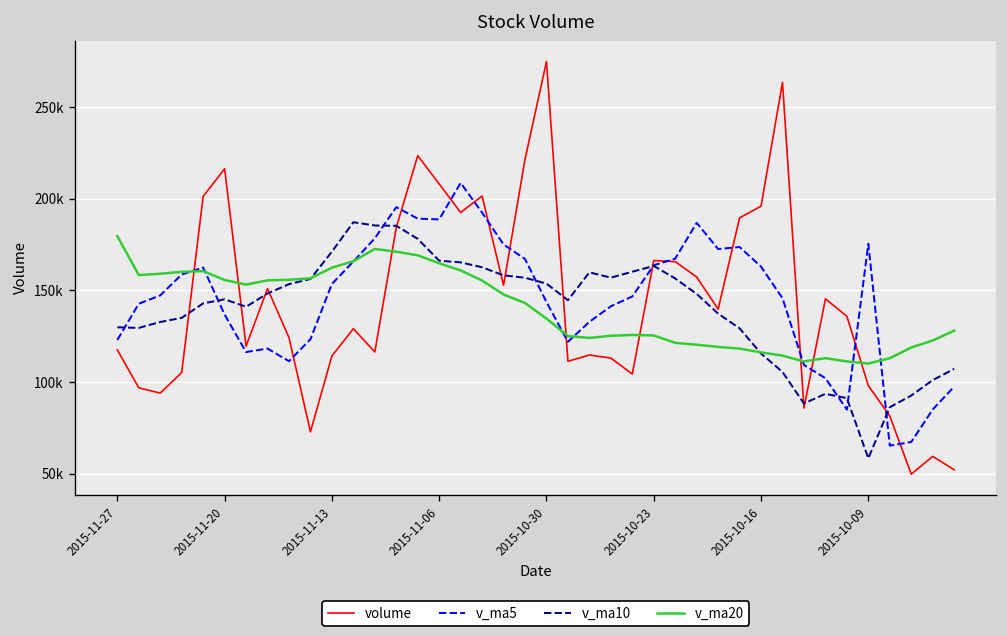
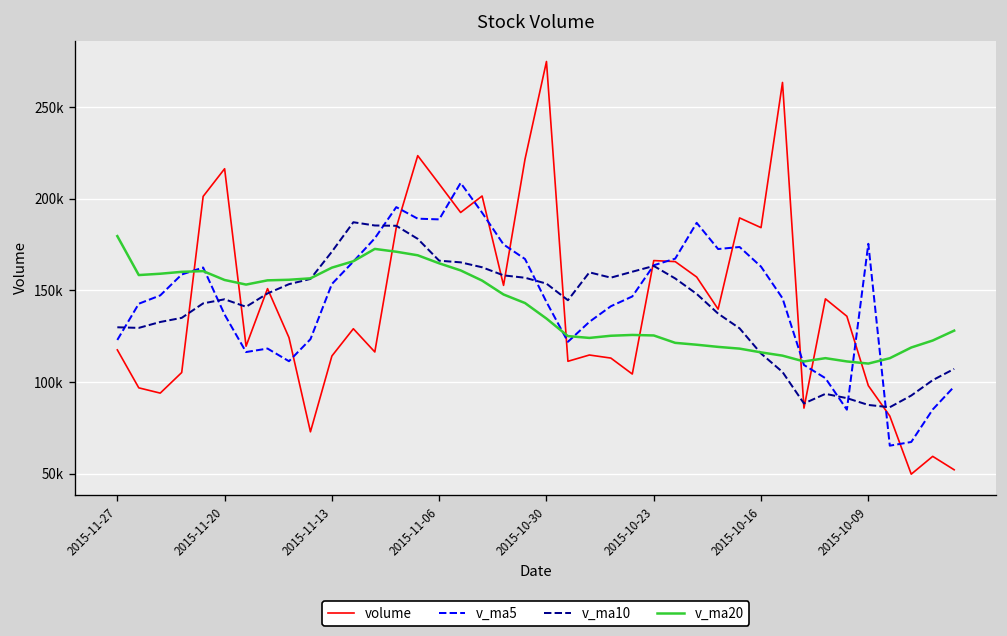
volume, 2015-10-16: 196000 -> 184000
v_ma10, 2015-10-09: 58000 -> 87000
